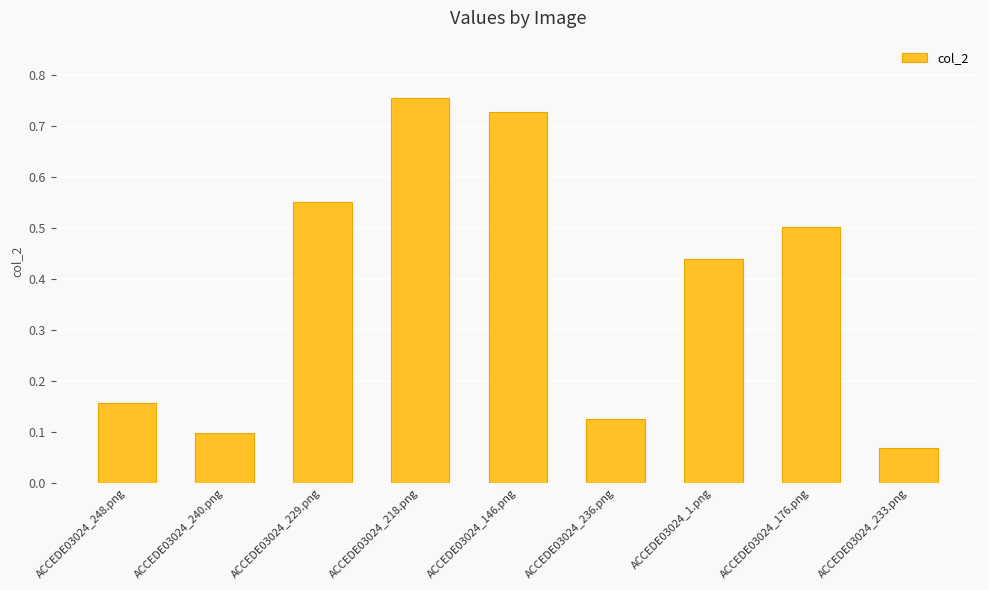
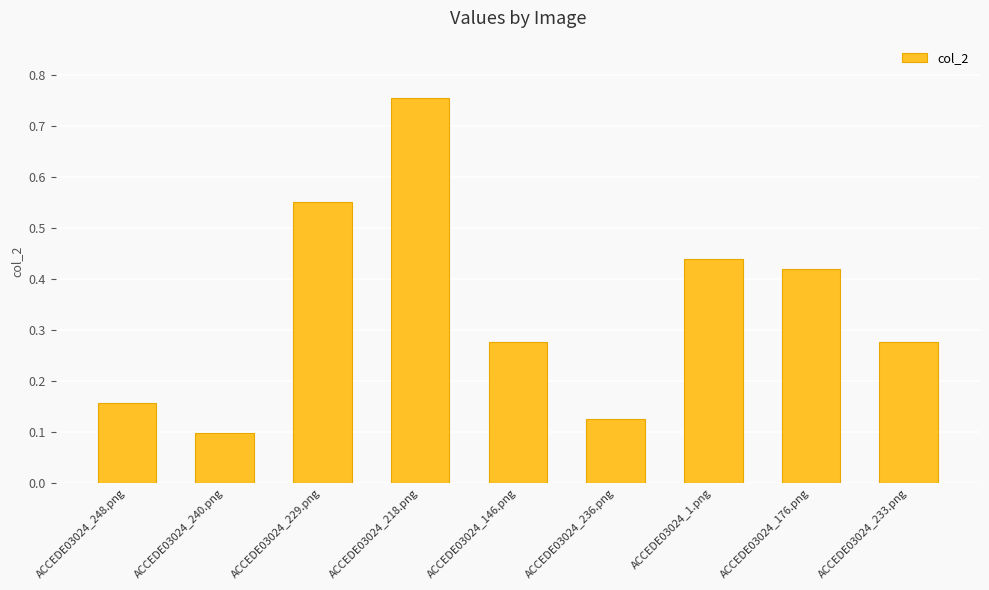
ACCEDE03024_146.png: 0.73 -> 0.28
ACCEDE03024_176.png: 0.50 -> 0.42
ACCEDE03024_233.png: 0.07 -> 0.28
